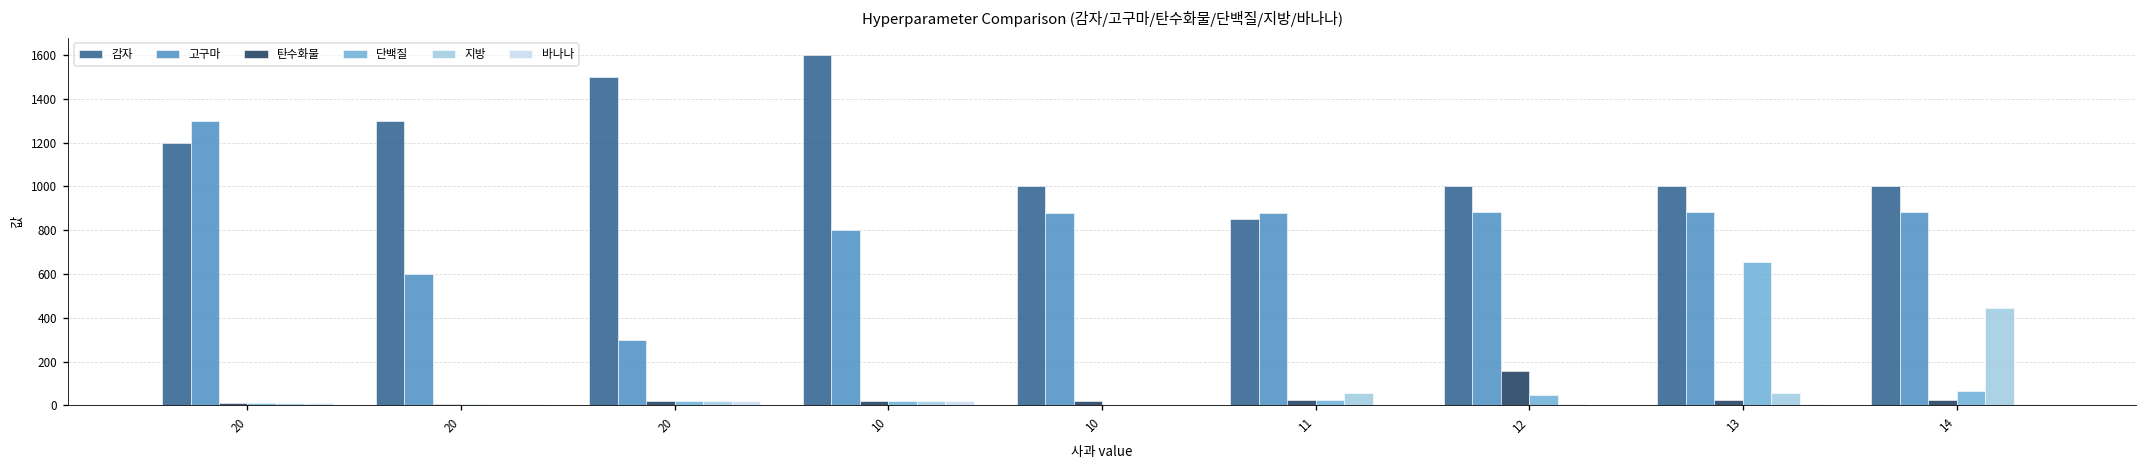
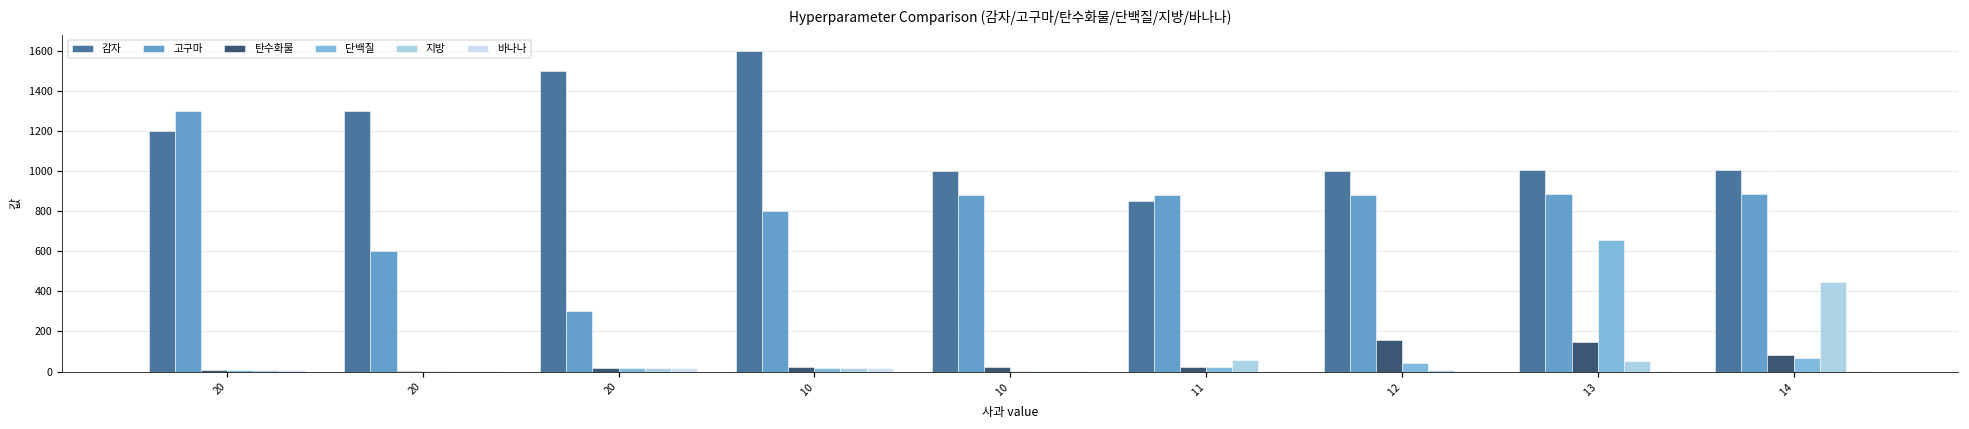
탄수화물, 13: 30 -> 150
탄수화물, 14: 30 -> 90
